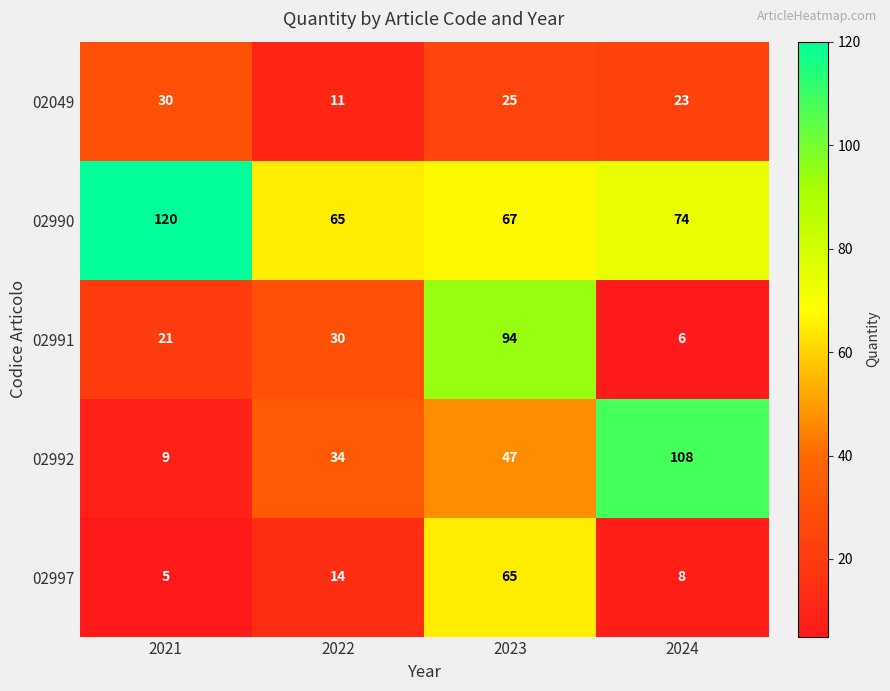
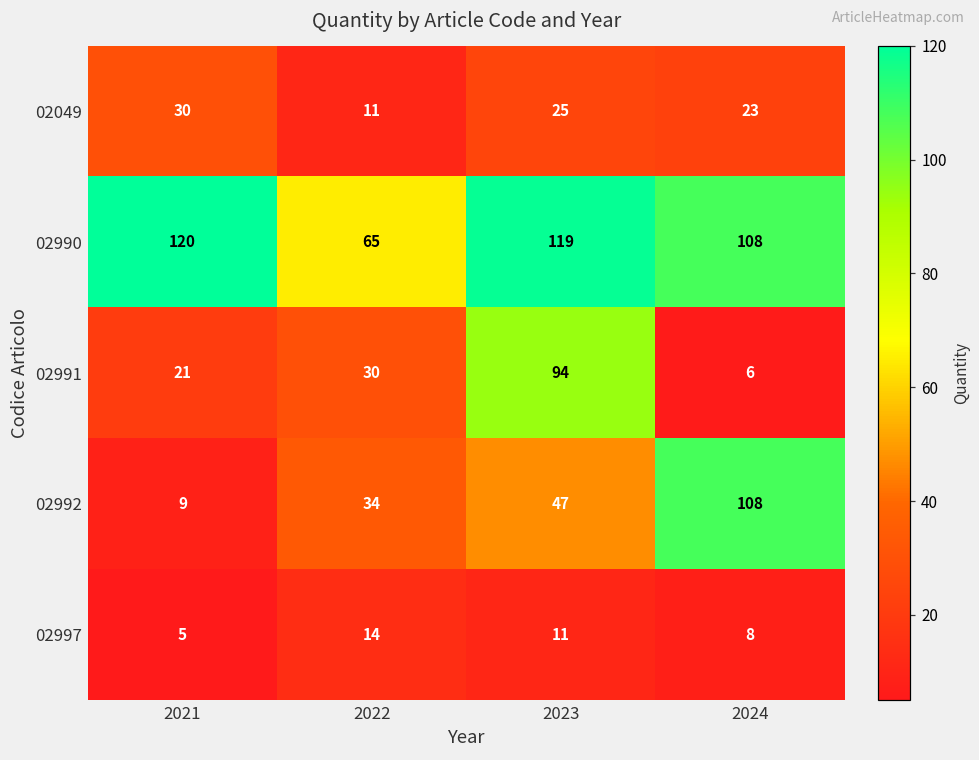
02990, 2023: 67 -> 119
02990, 2024: 74 -> 108
02997, 2023: 65 -> 11
